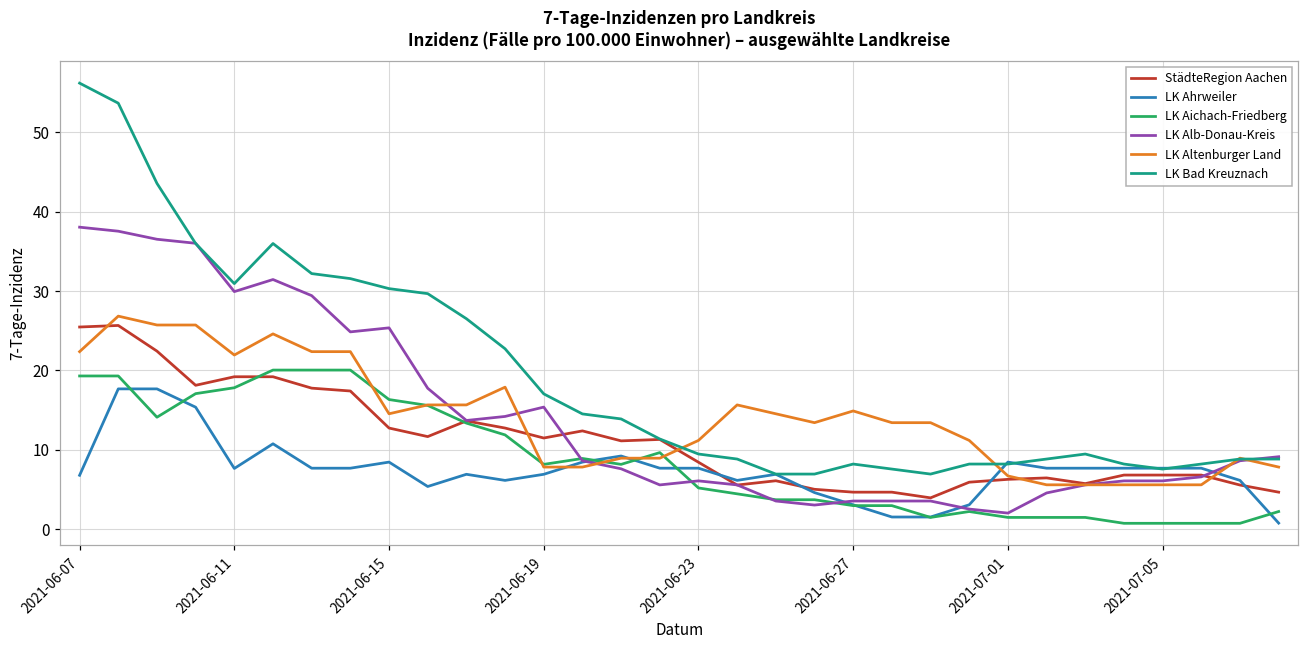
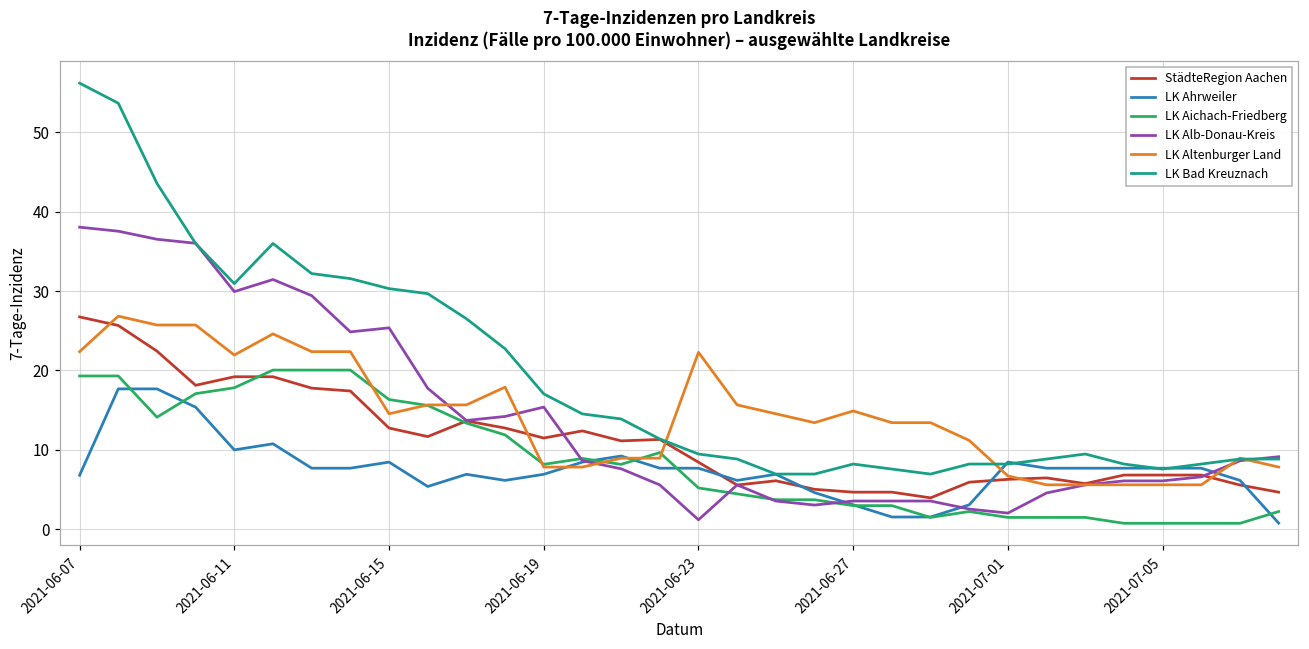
StädteRegion Aachen, 2021-06-07: 25 -> 27
LK Ahrweiler, 2021-06-11: 8 -> 10
LK Alb-Donau-Kreis, 2021-06-23: 6 -> 1
LK Altenburger Land, 2021-06-23: 11 -> 22
